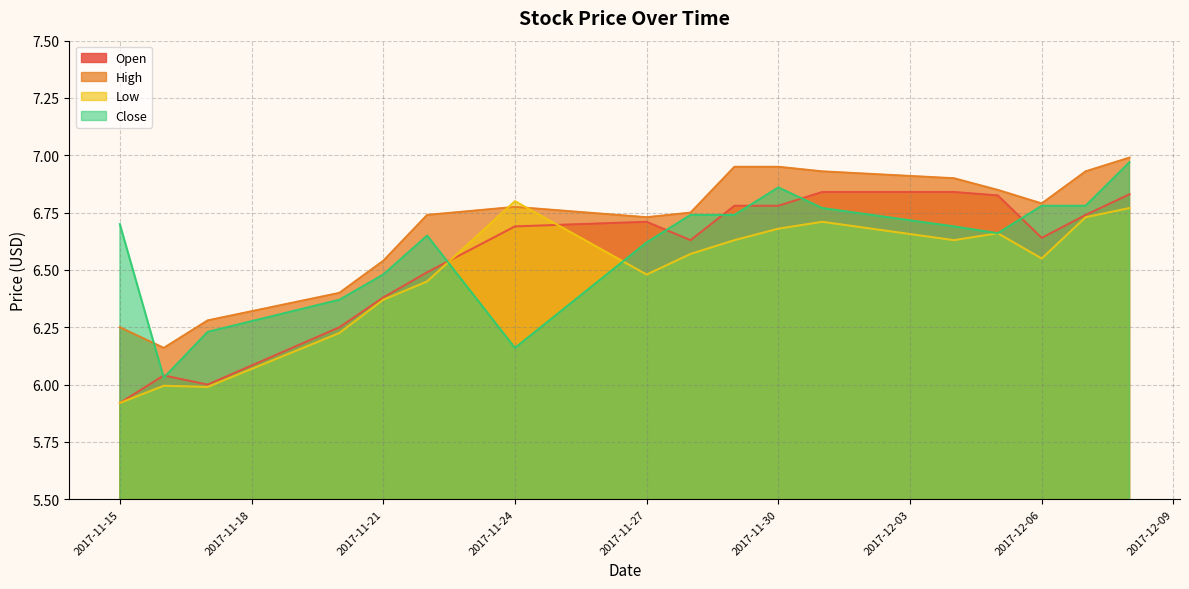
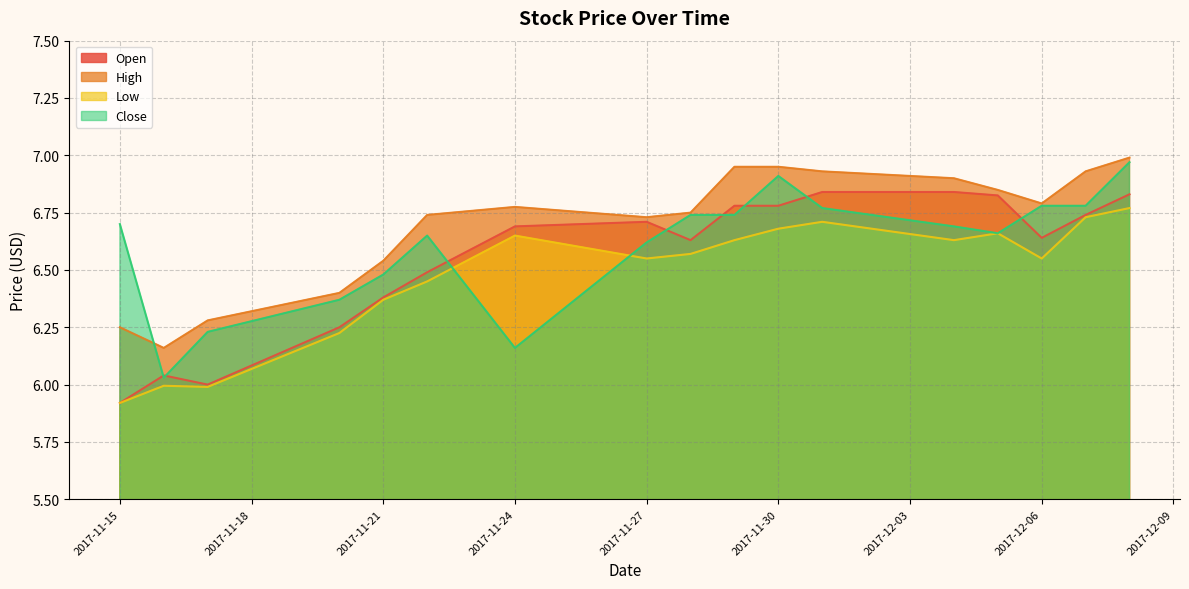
Low, 2017-11-24: 6.80 -> 6.65
Low, 2017-11-27: 6.48 -> 6.55
Close, 2017-11-30: 6.86 -> 6.91
